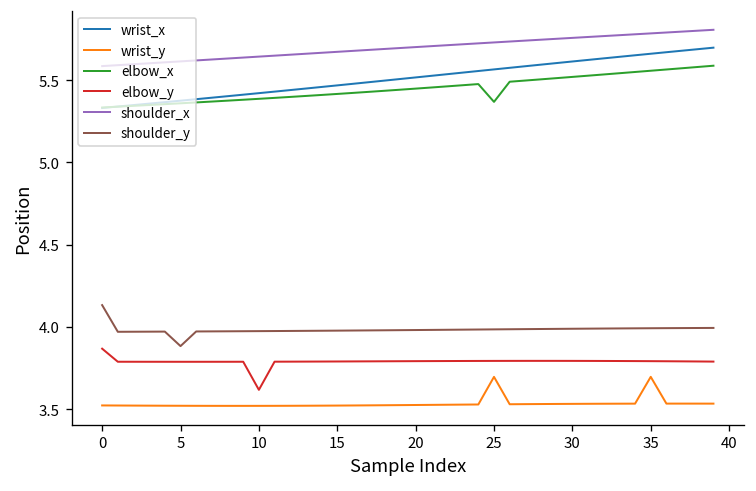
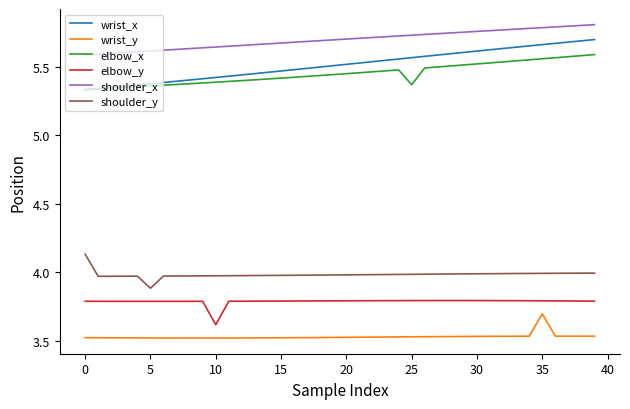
elbow_y, 0: 3.87 -> 3.79
wrist_y, 25: 3.70 -> 3.53
